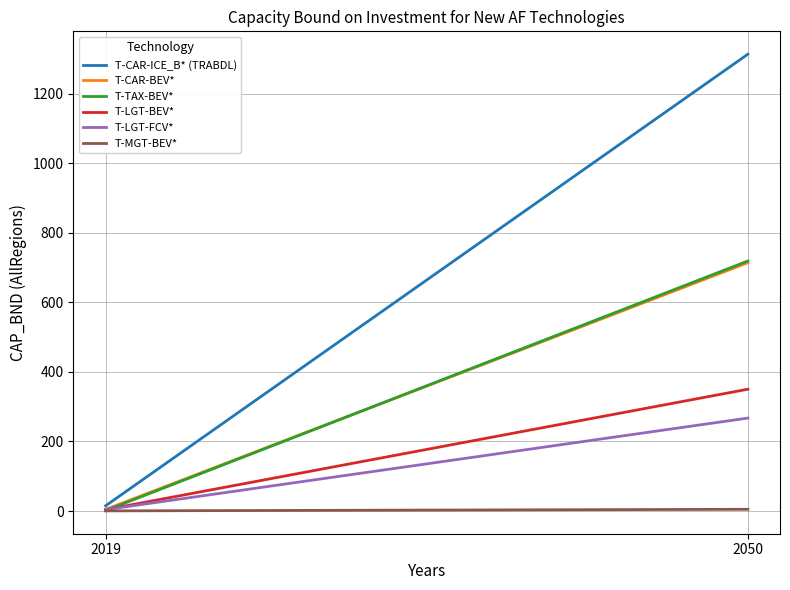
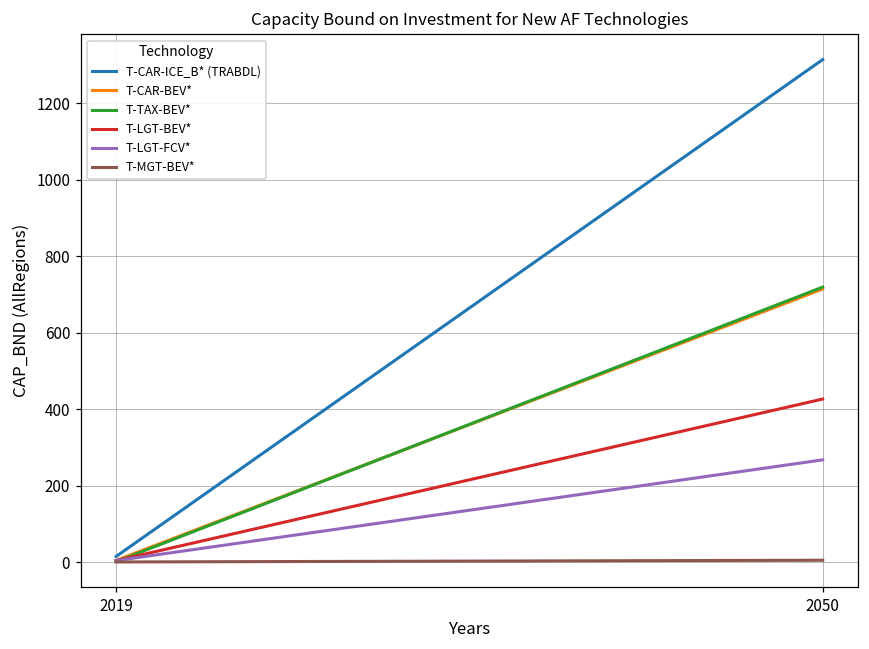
T-LGT-BEV*, 2050: 350 -> 430
